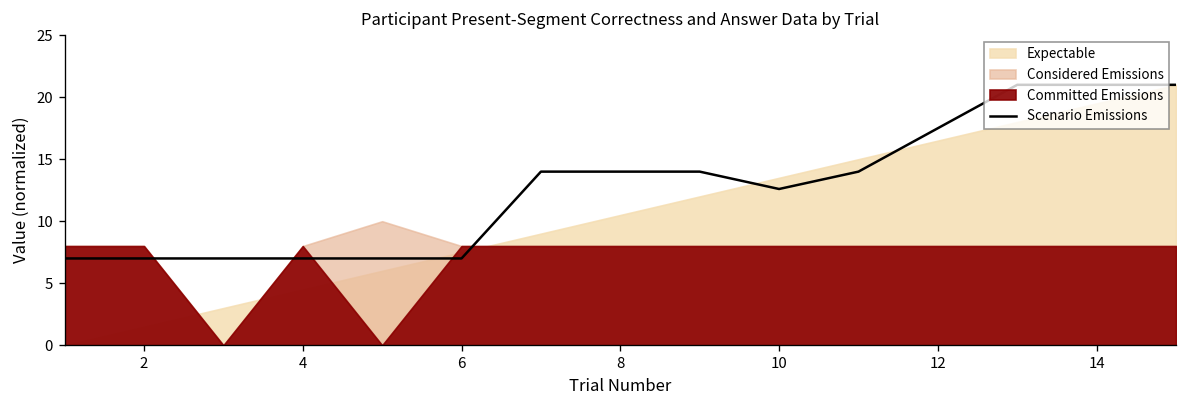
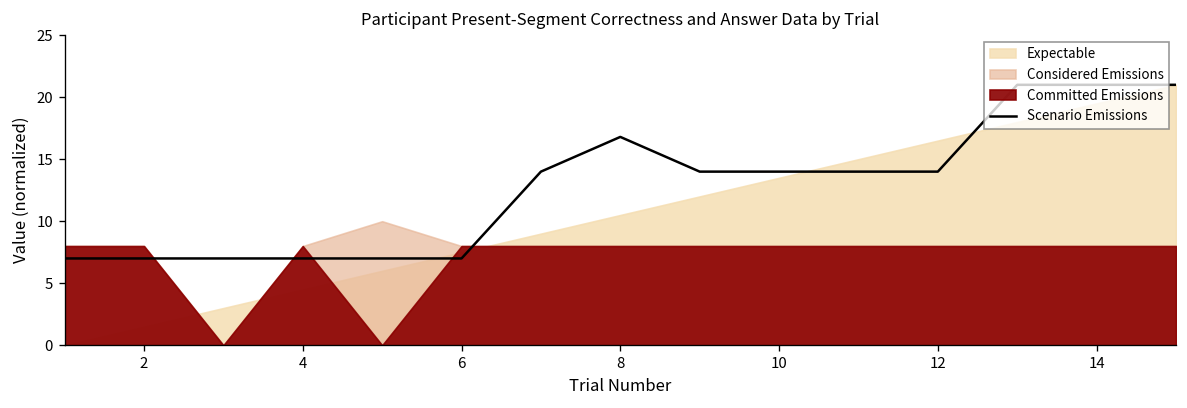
Scenario Emissions, 8: 14.0 -> 16.8
Scenario Emissions, 10: 12.6 -> 14.0
Scenario Emissions, 12: 17.5 -> 14.0
